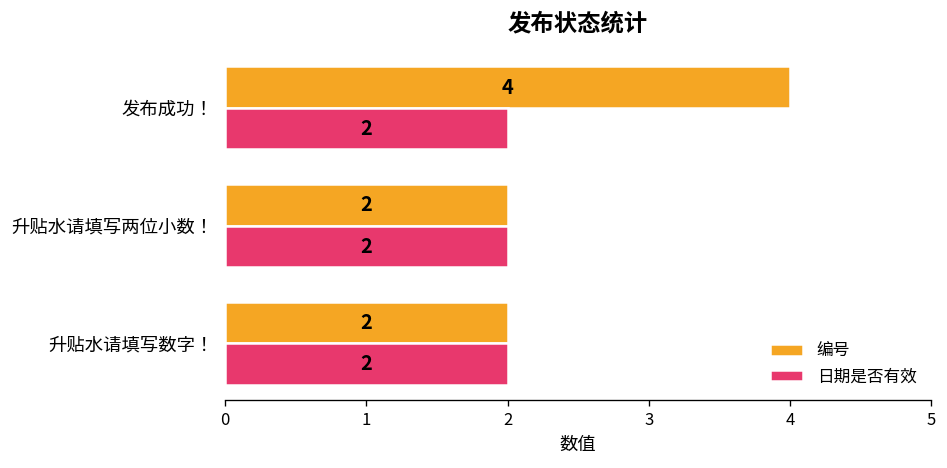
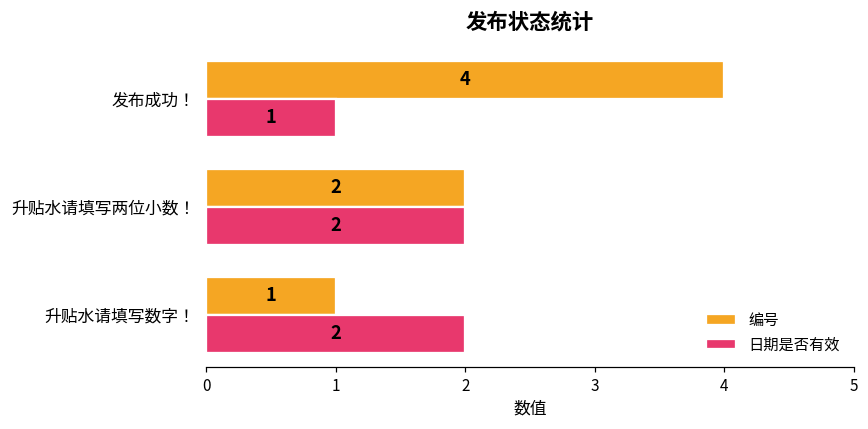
日期是否有效, 发布成功！: 2 -> 1
编号, 升贴水请填写数字！: 2 -> 1
